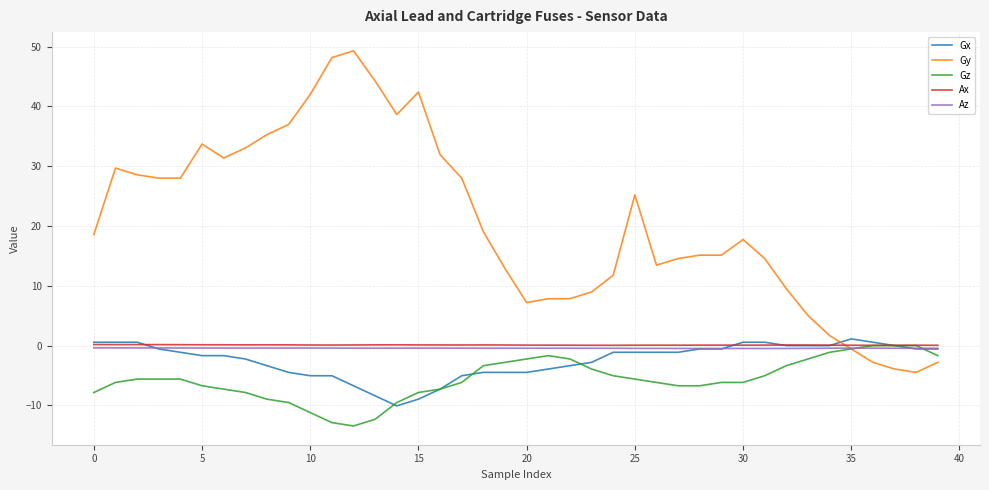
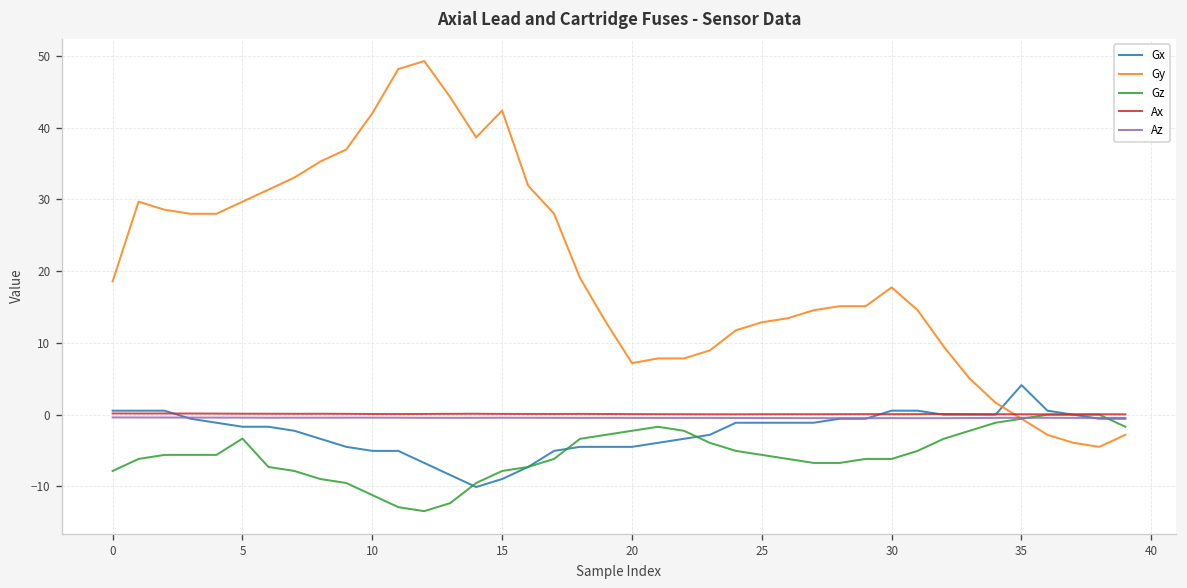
Gy, 5: 34 -> 30
Gz, 5: -7 -> -3
Gy, 25: 25 -> 13
Gx, 35: 1 -> 4
